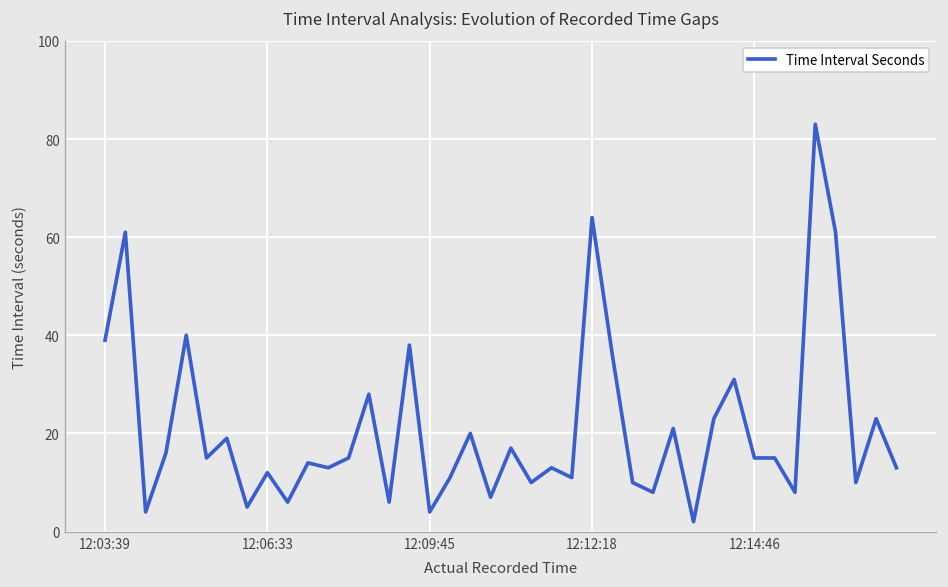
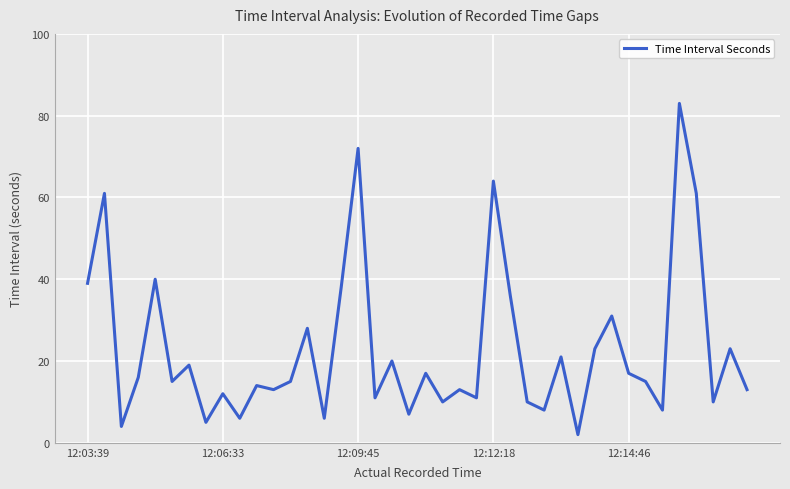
12:09:45: 4 -> 72
12:14:46: 15 -> 17
